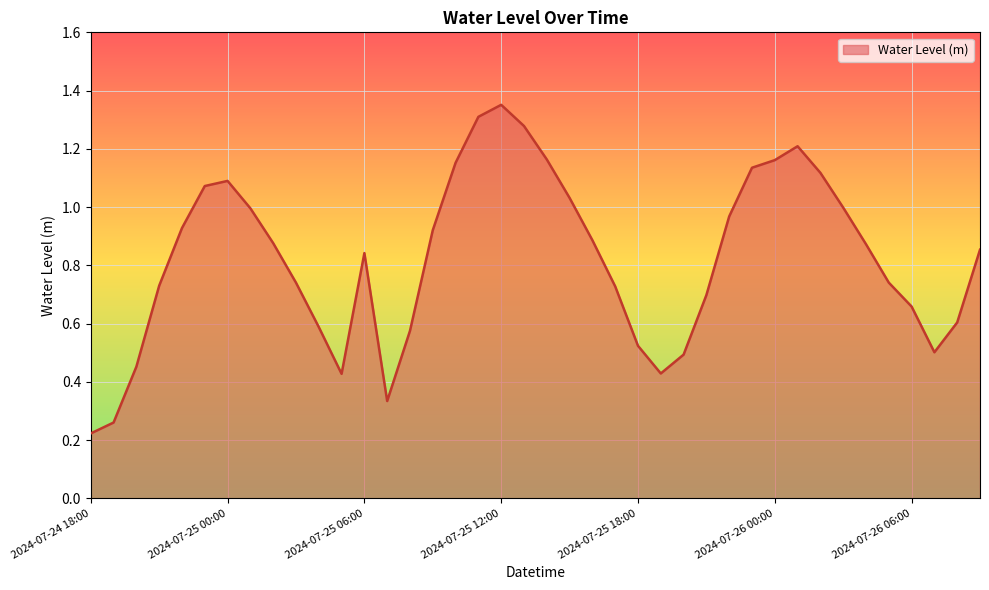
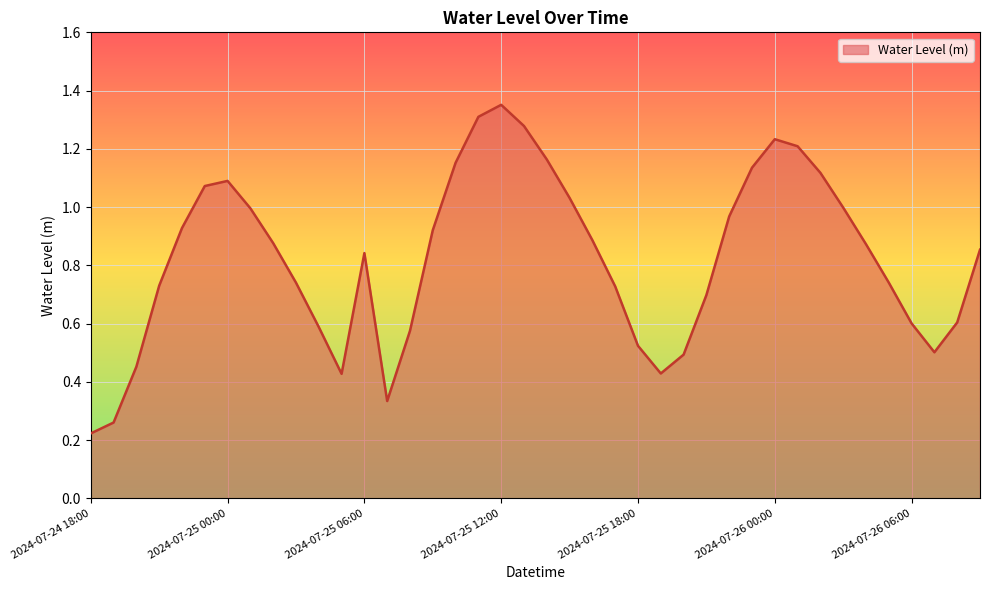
2024-07-26 00:00: 1.16 -> 1.23
2024-07-26 06:00: 0.66 -> 0.60
